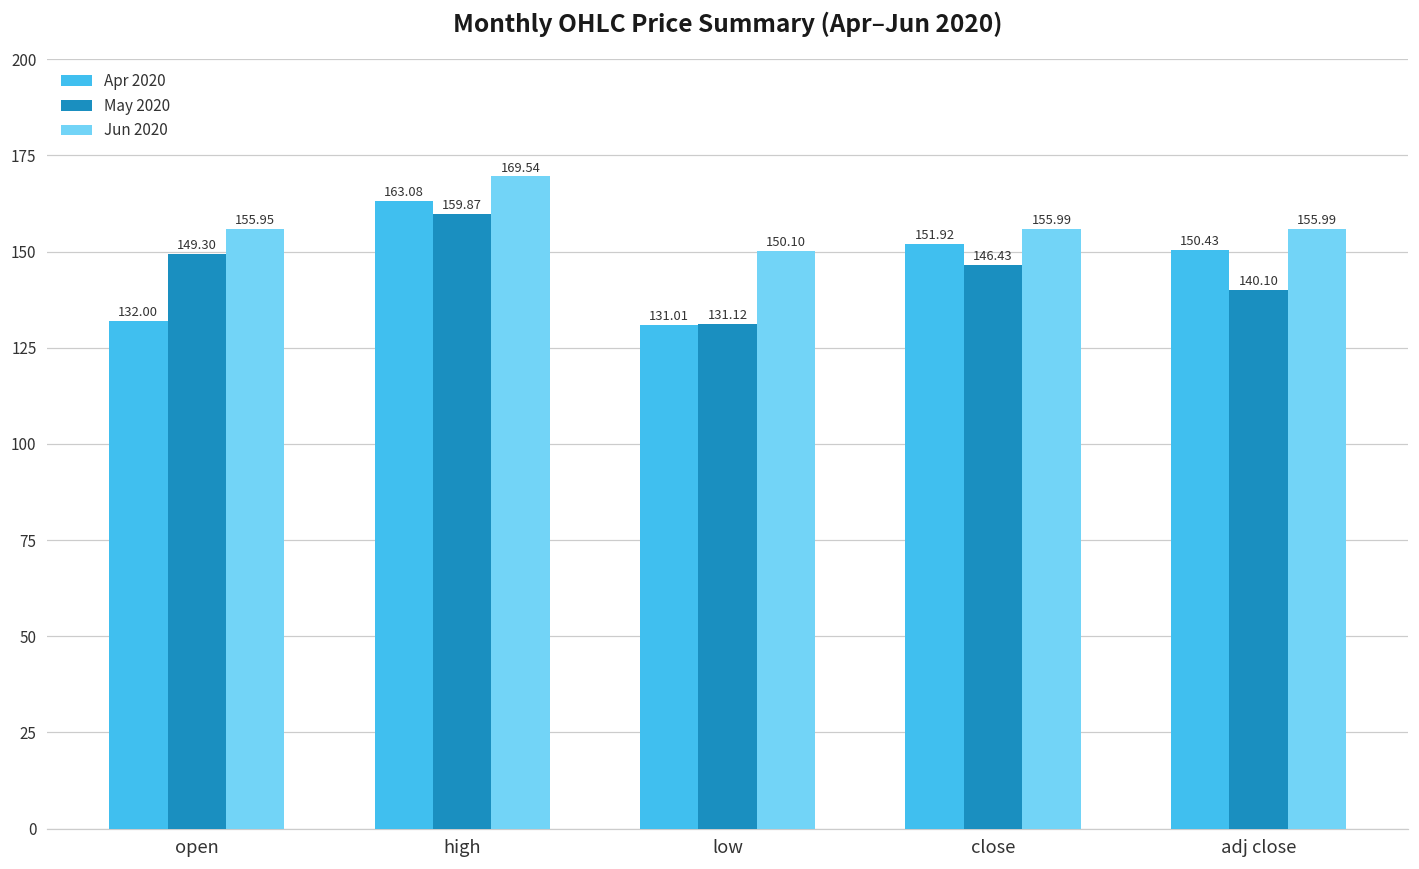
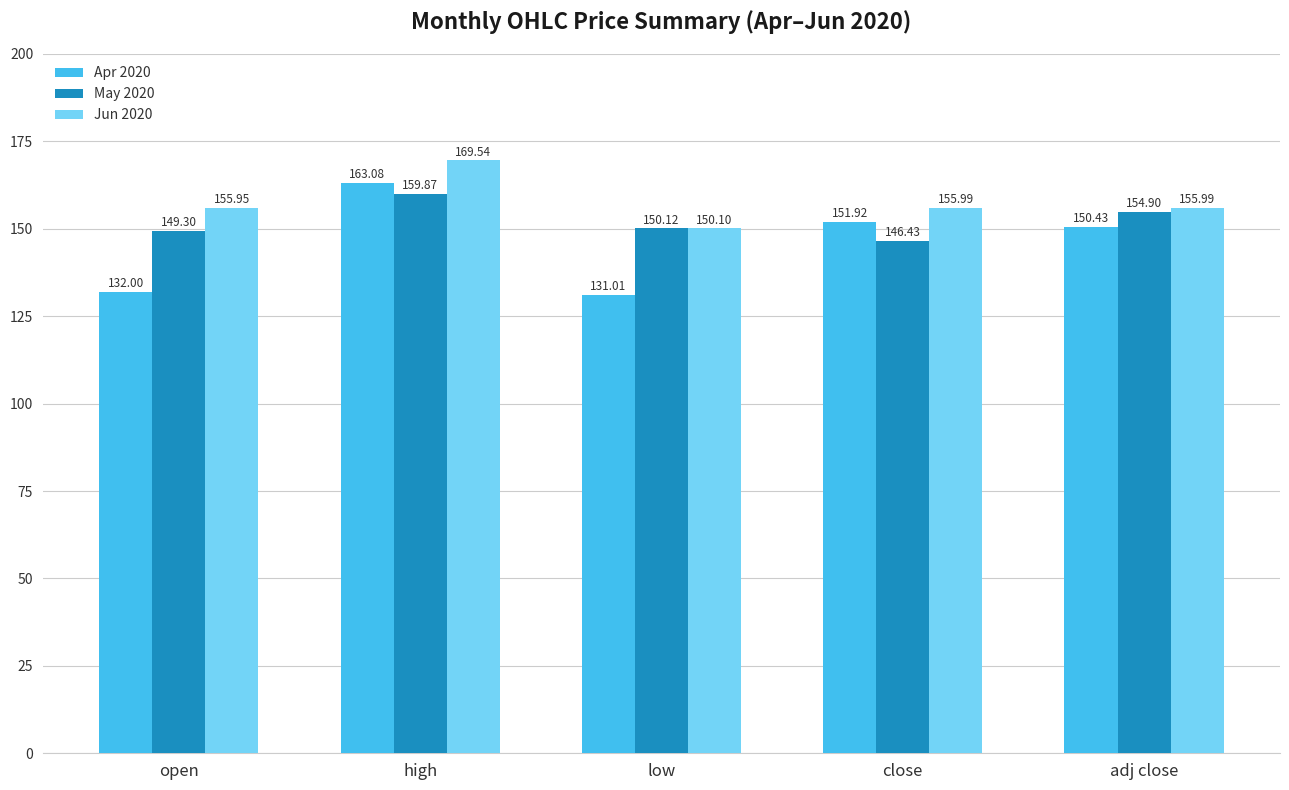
May 2020, low: 131.12 -> 150.12
May 2020, adj close: 140.10 -> 154.90
